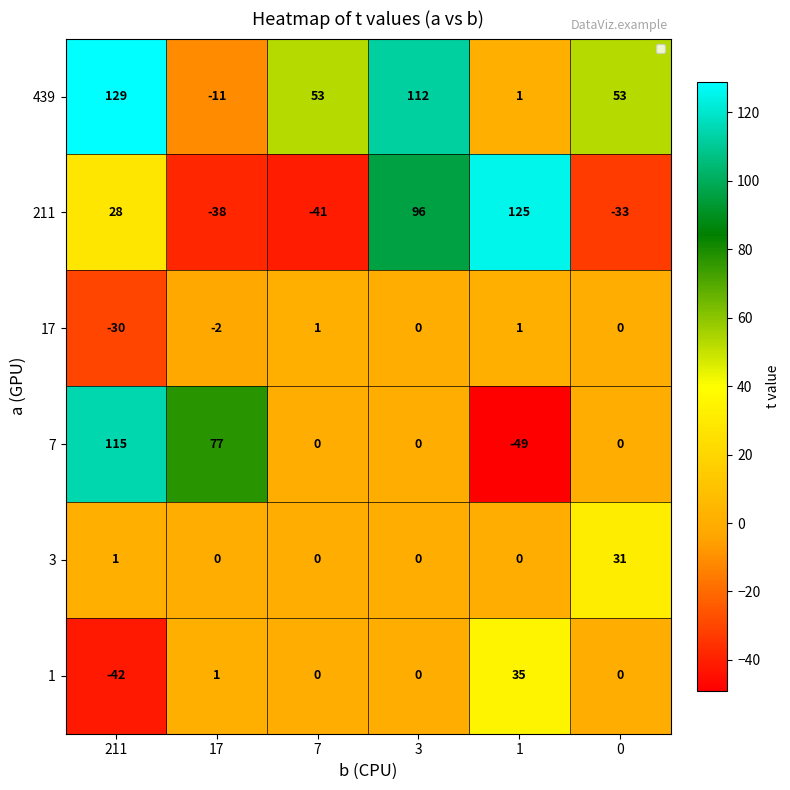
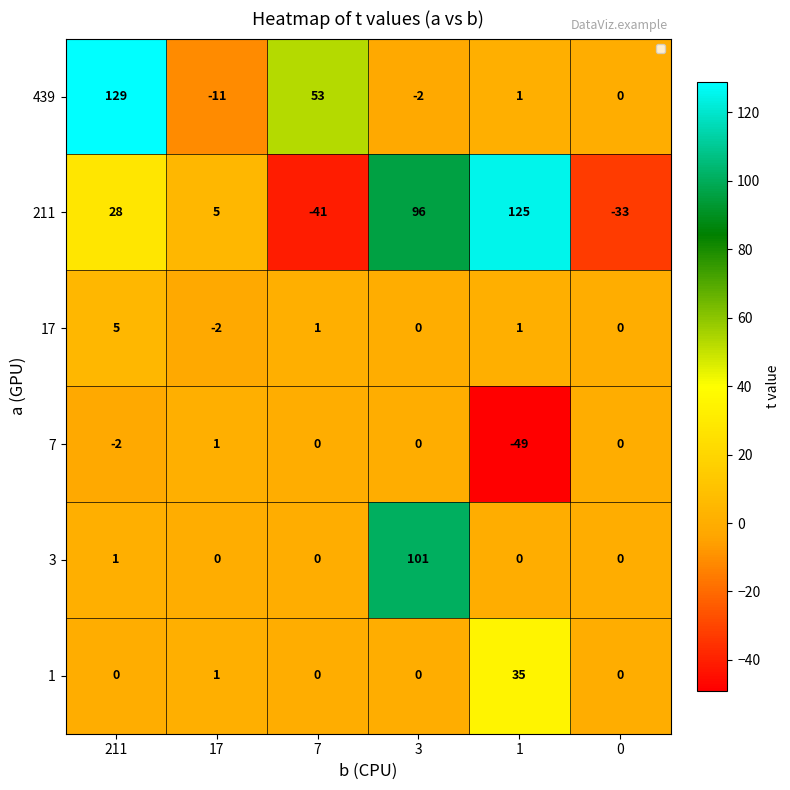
439, 3: 112 -> -2
439, 0: 53 -> 0
211, 17: -38 -> 5
17, 211: -30 -> 5
7, 211: 115 -> -2
7, 17: 77 -> 1
3, 3: 0 -> 101
3, 0: 31 -> 0
1, 211: -42 -> 0
